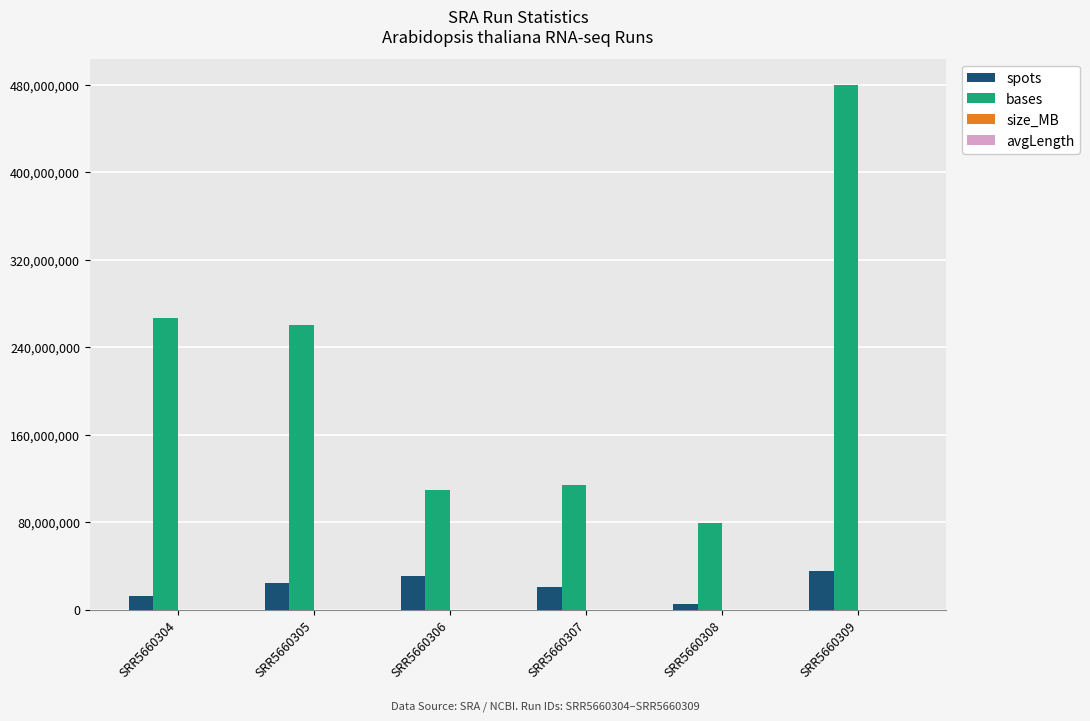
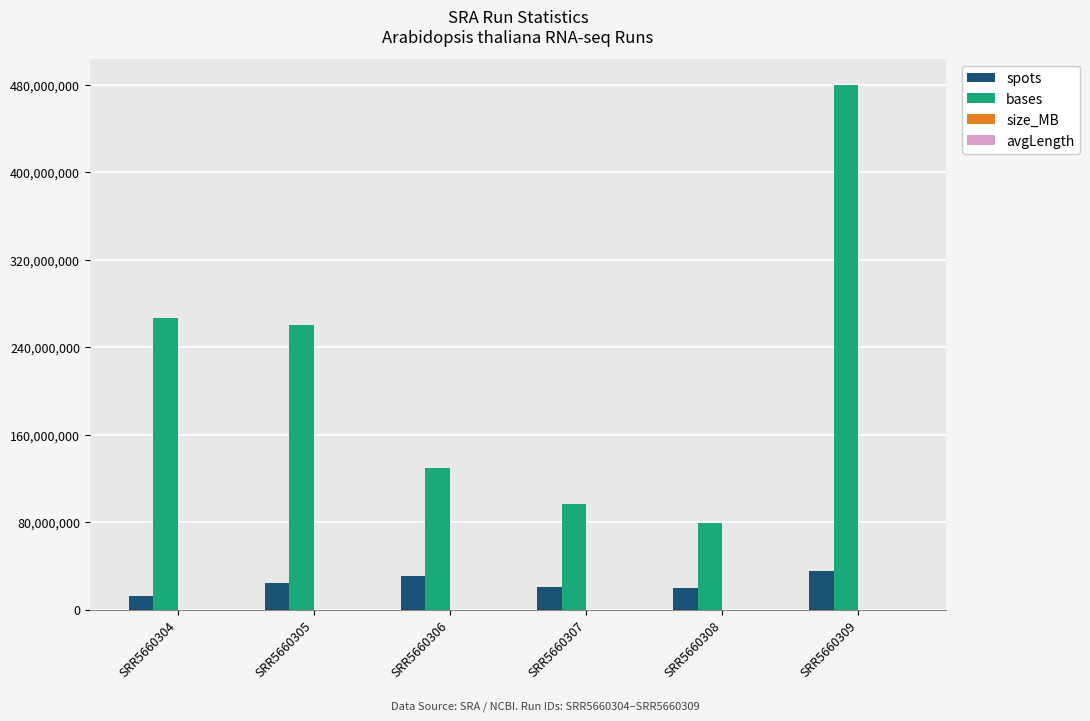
bases, SRR5660306: 110,000,000 -> 130,000,000
bases, SRR5660307: 114,000,000 -> 96,000,000
spots, SRR5660308: 5,000,000 -> 20,000,000
